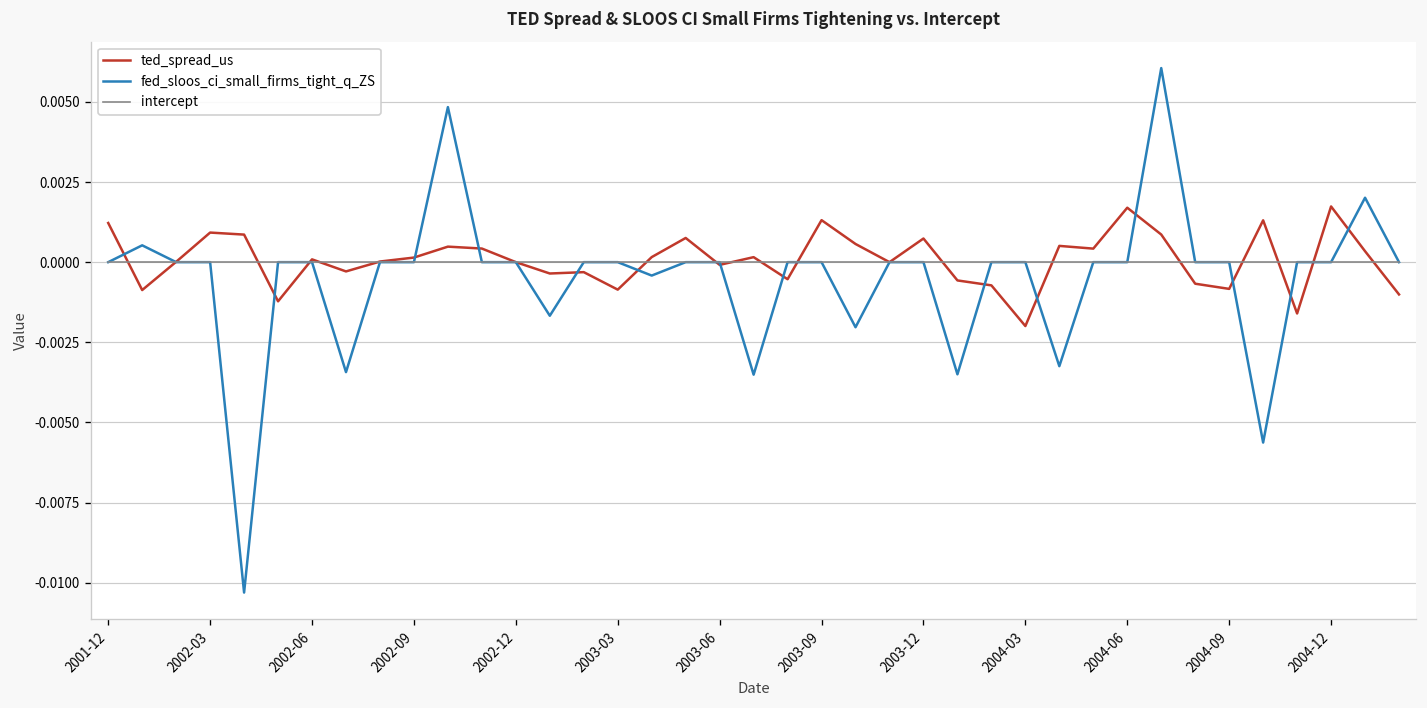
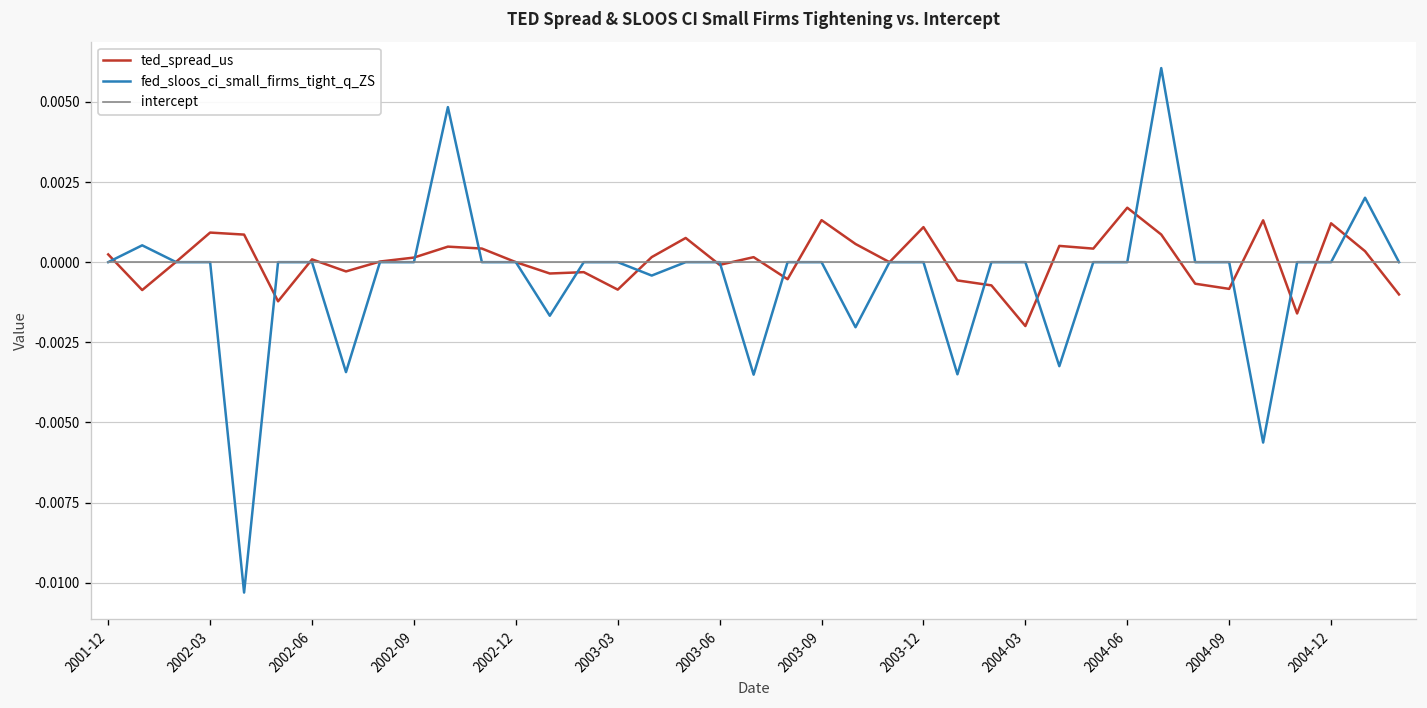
ted_spread_us, 2001-12: 0.0012 -> 0.0002
ted_spread_us, 2003-12: 0.0007 -> 0.0011
ted_spread_us, 2004-12: 0.0017 -> 0.0012
